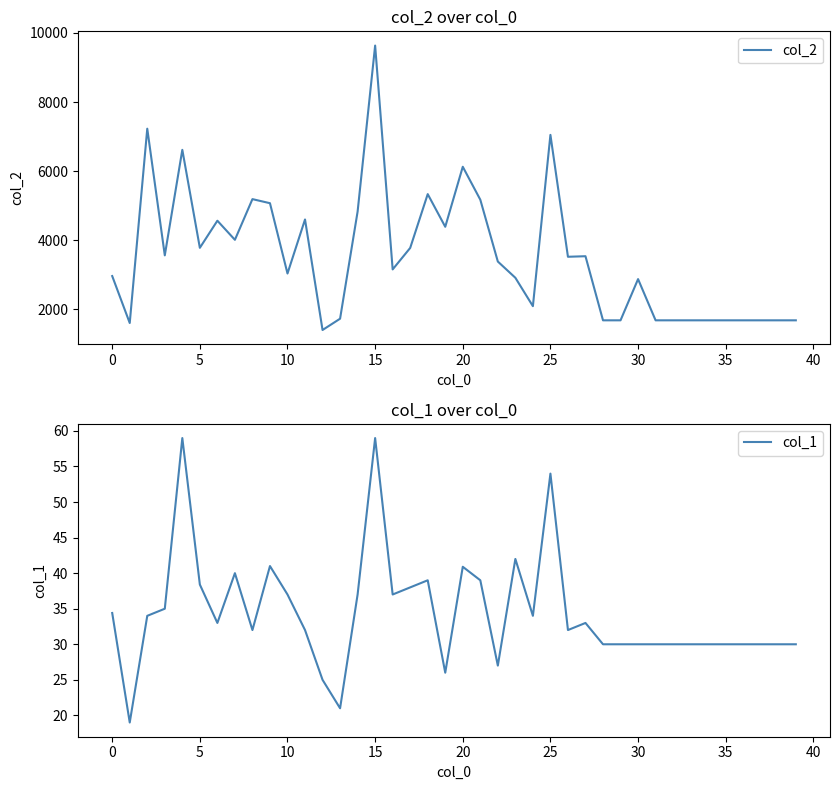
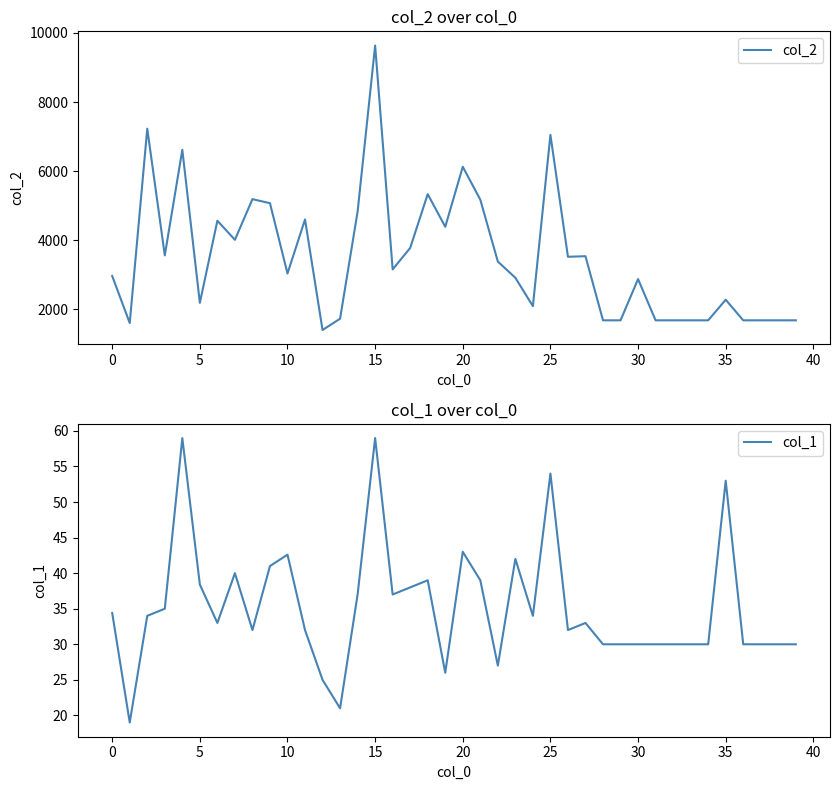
col_2 over col_0, 5: 3800 -> 2200
col_2 over col_0, 35: 1700 -> 2300
col_1 over col_0, 10: 37 -> 43
col_1 over col_0, 20: 41 -> 43
col_1 over col_0, 35: 30 -> 53
